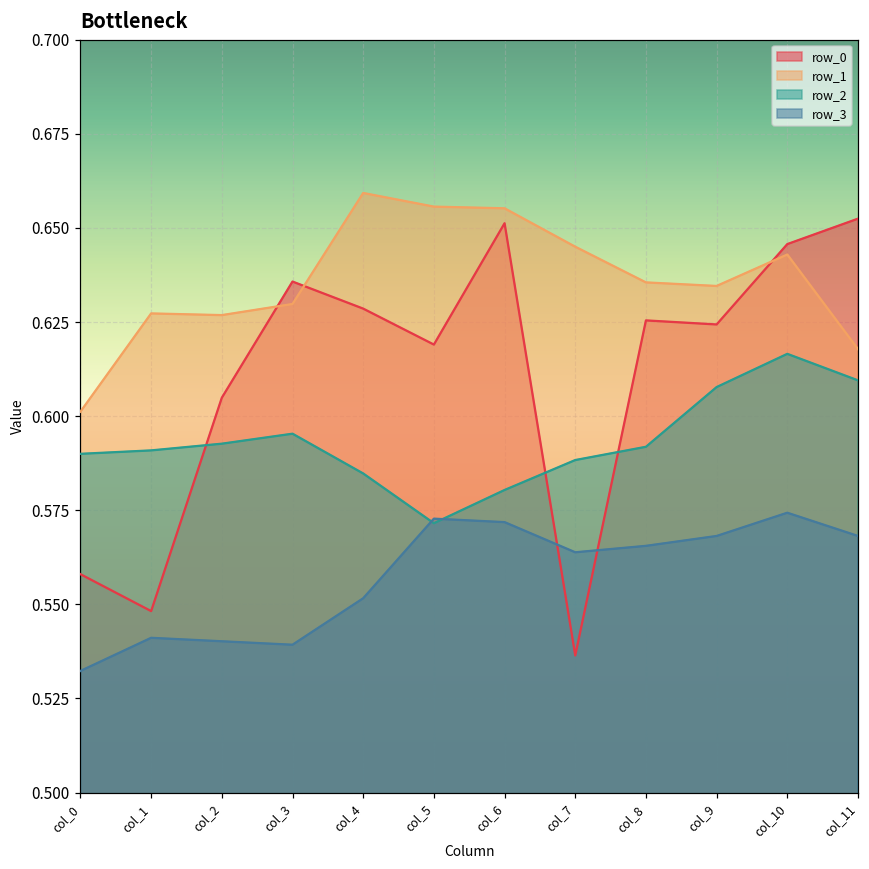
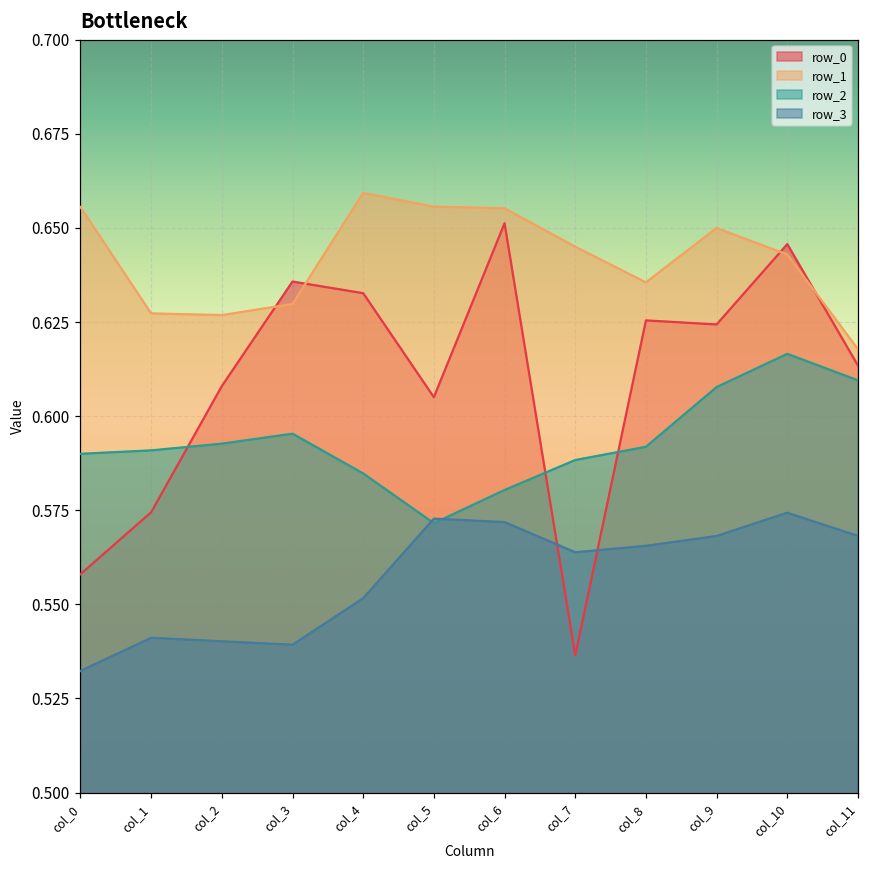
row_1, col_0: 0.601 -> 0.656
row_0, col_1: 0.548 -> 0.574
row_0, col_2: 0.605 -> 0.608
row_0, col_4: 0.629 -> 0.633
row_0, col_5: 0.619 -> 0.605
row_1, col_9: 0.635 -> 0.650
row_0, col_11: 0.652 -> 0.613
